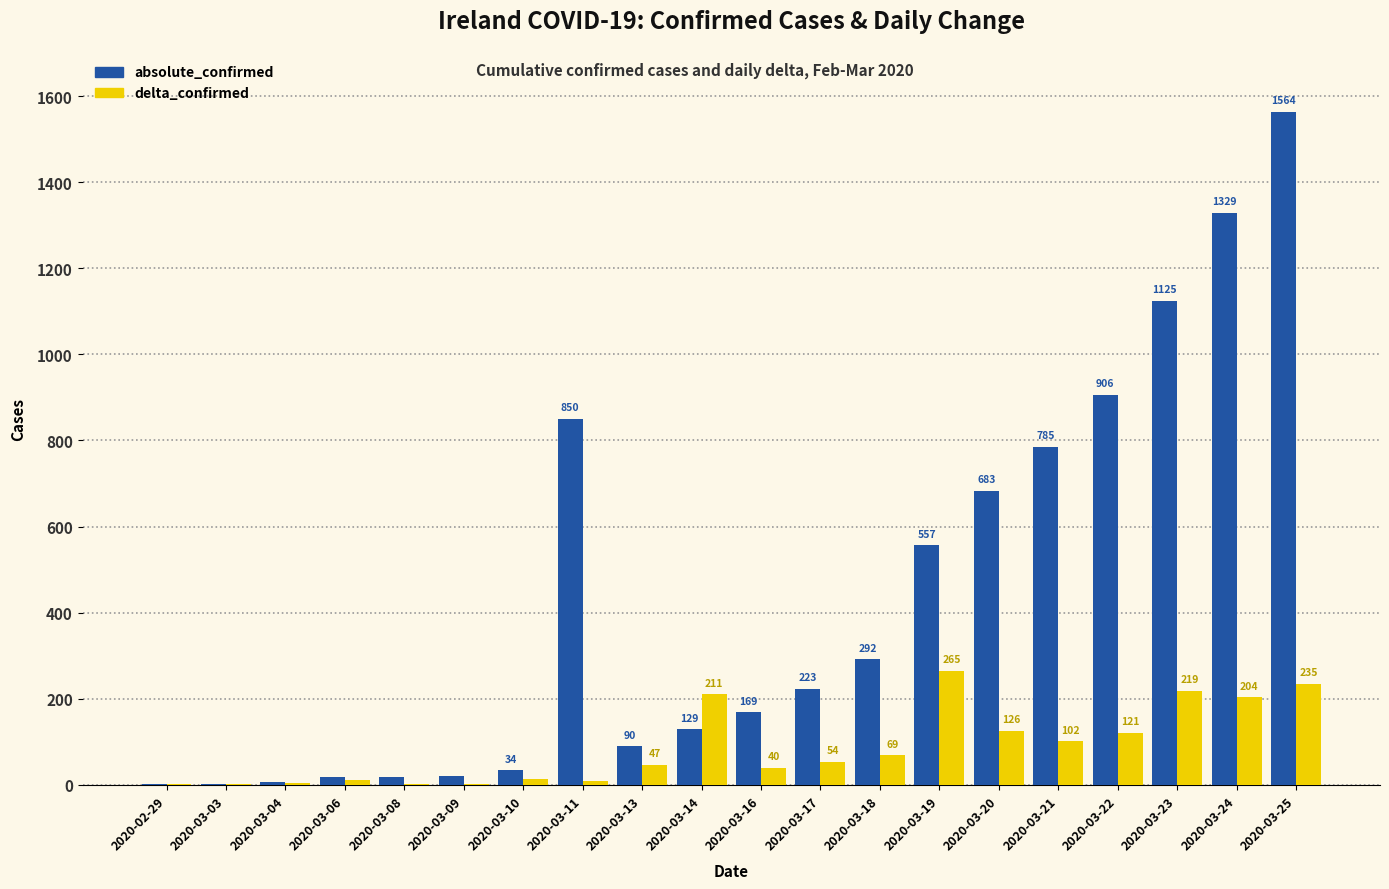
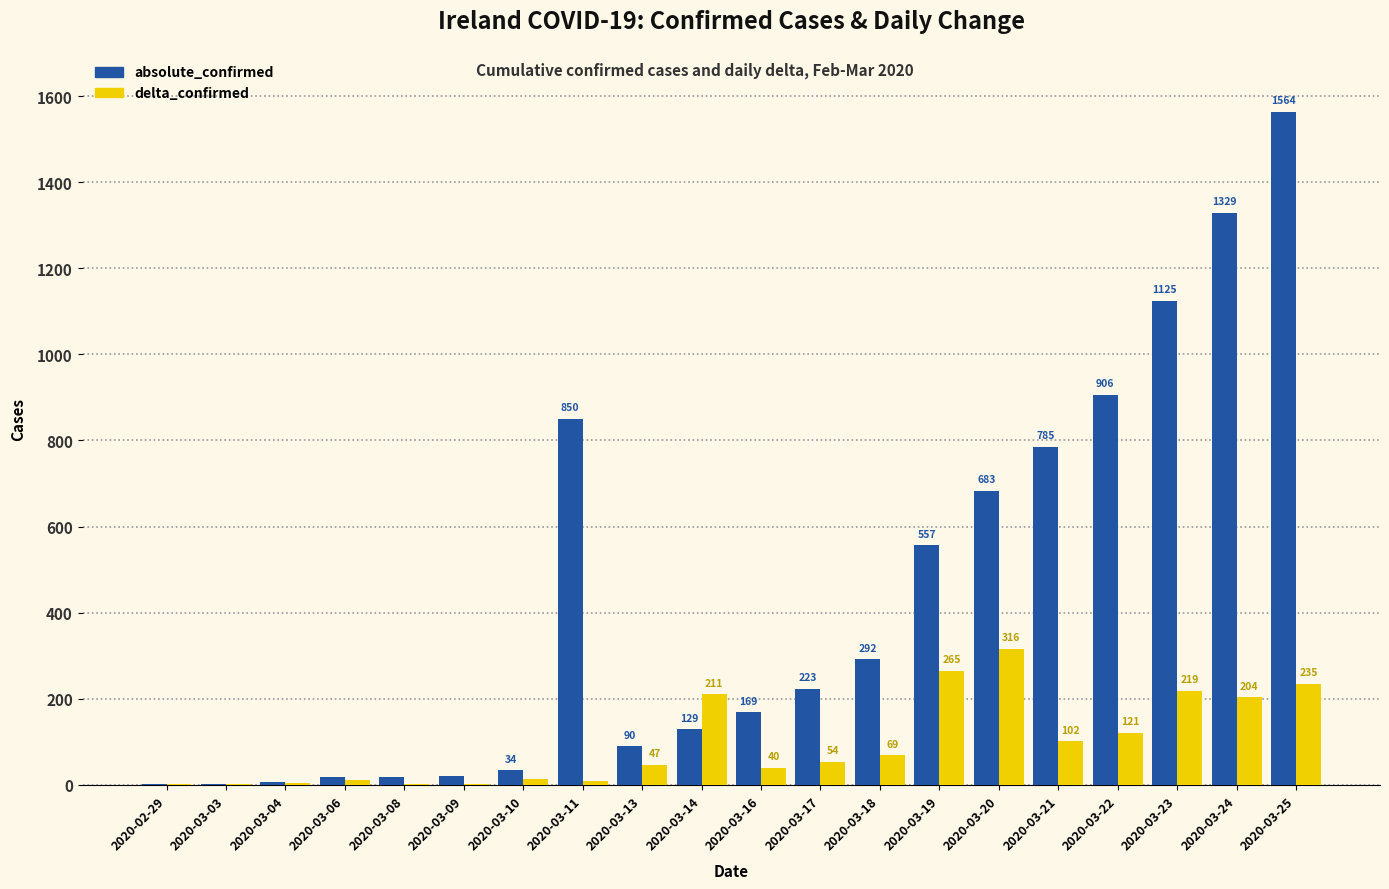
delta_confirmed, 2020-03-20: 126 -> 316
